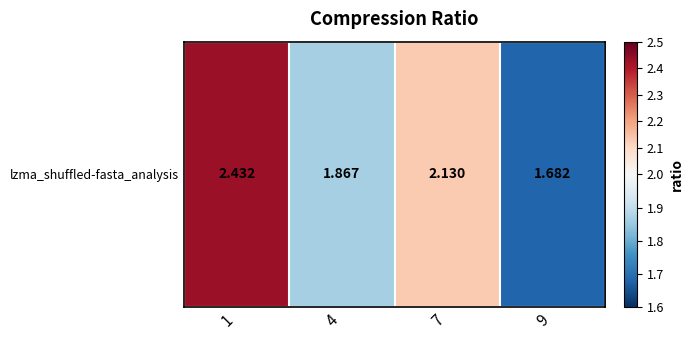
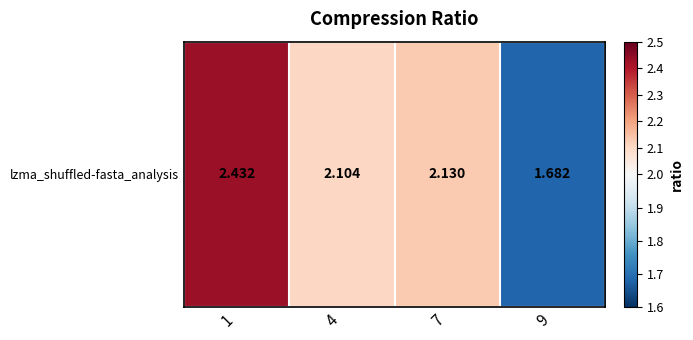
lzma_shuffled-fasta_analysis, 4: 1.867 -> 2.104
